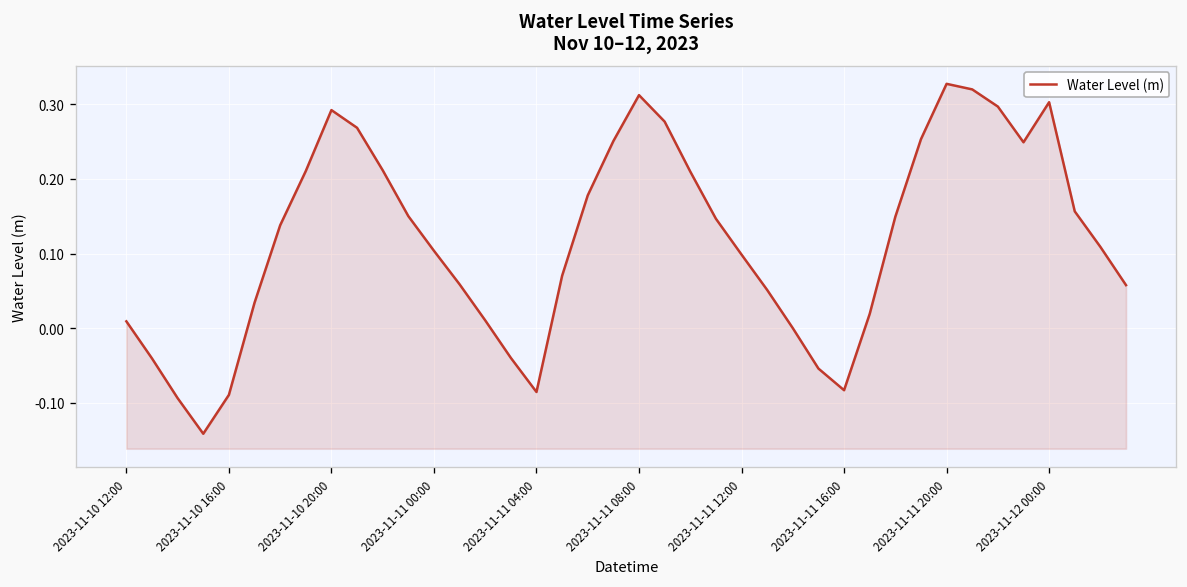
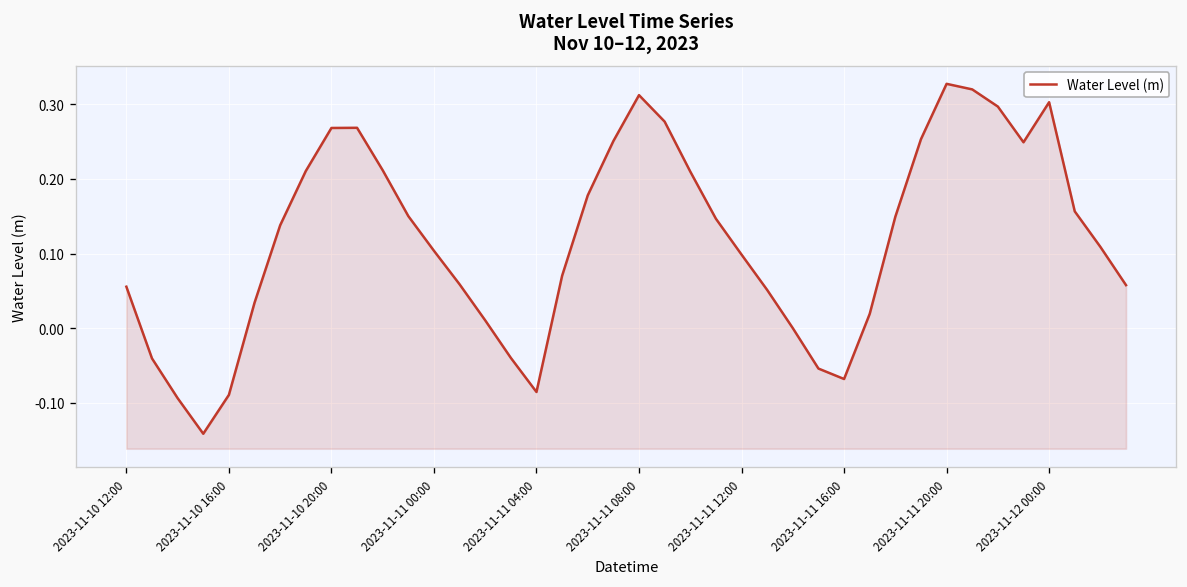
2023-11-10 12:00: 0.01 -> 0.06
2023-11-10 20:00: 0.29 -> 0.27
2023-11-11 16:00: -0.08 -> -0.07
